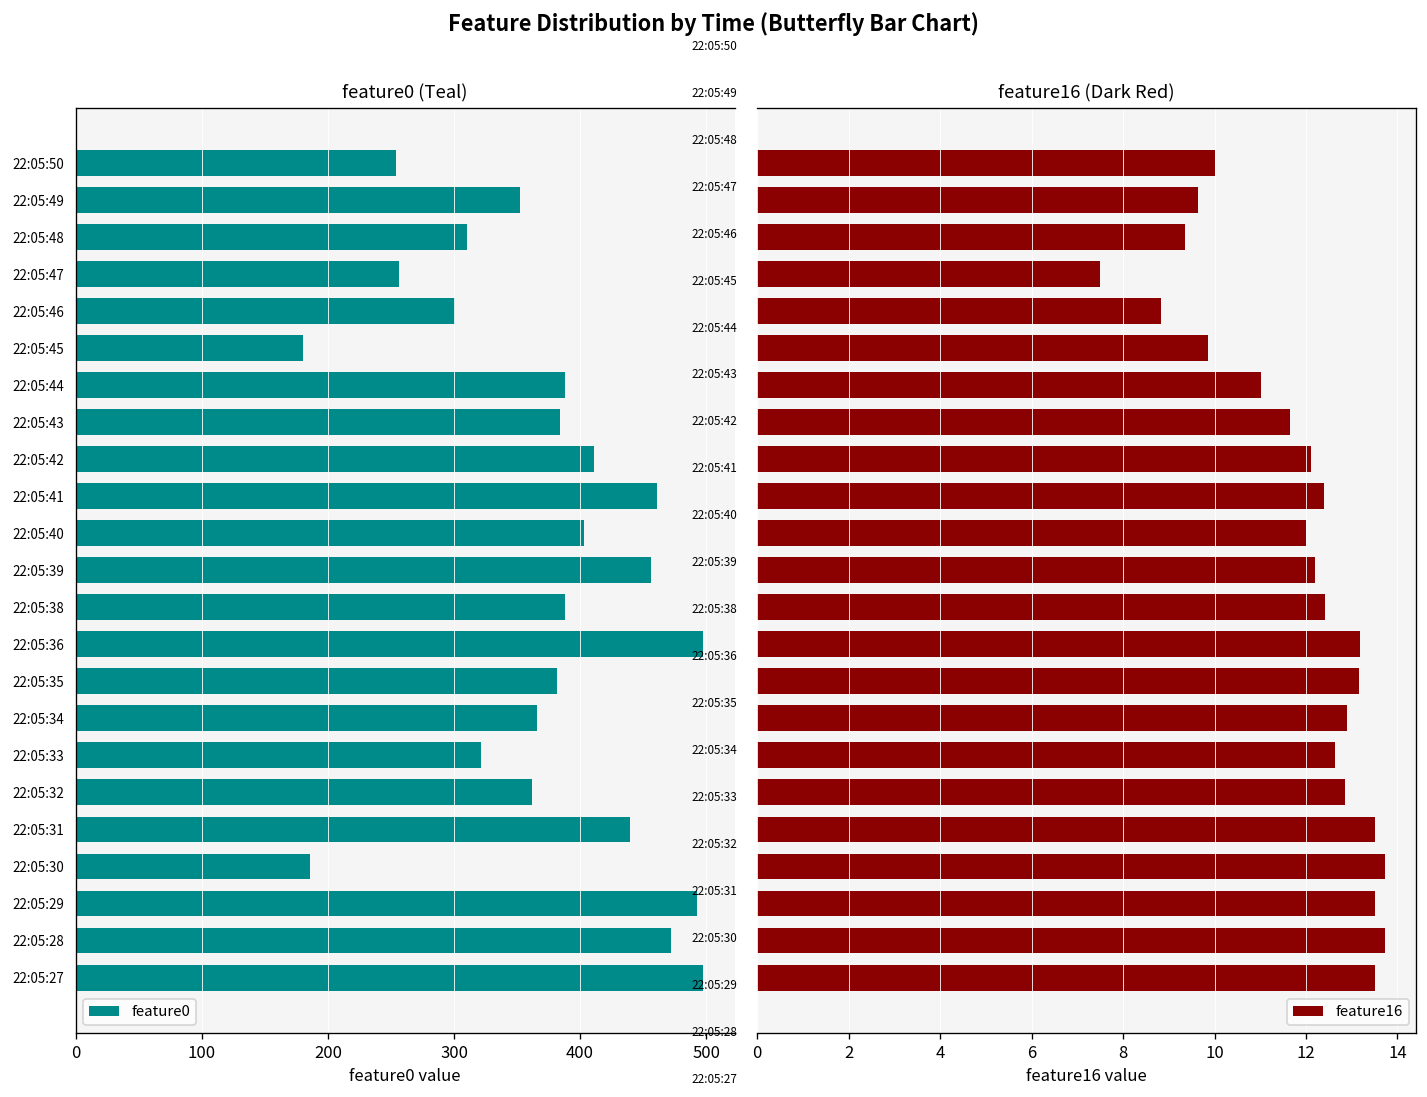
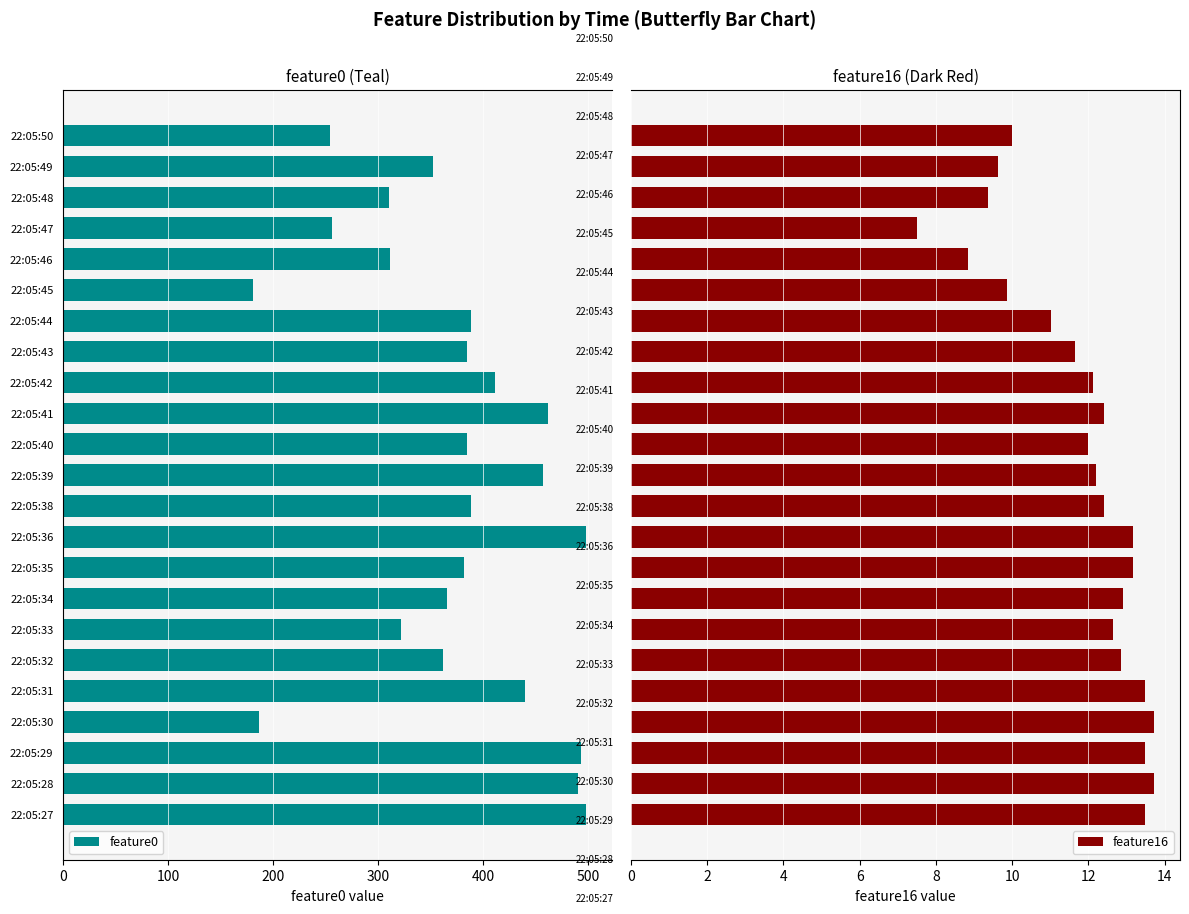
feature0 (Teal), 22:05:46: 301 -> 311
feature0 (Teal), 22:05:40: 403 -> 385
feature0 (Teal), 22:05:28: 472 -> 490
